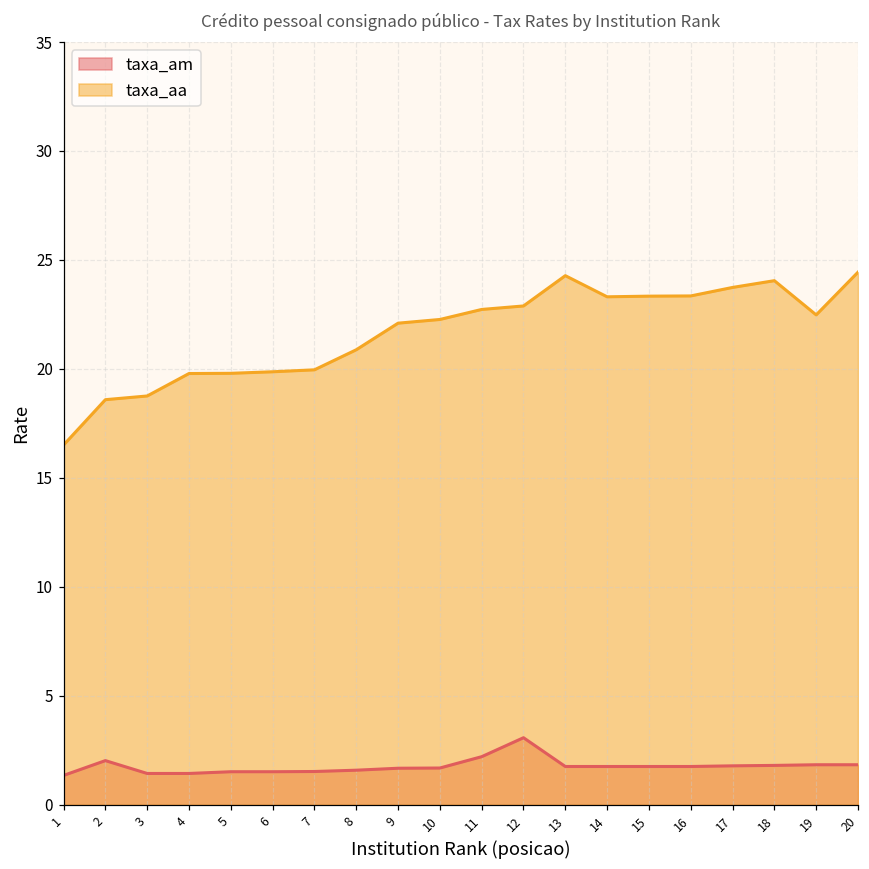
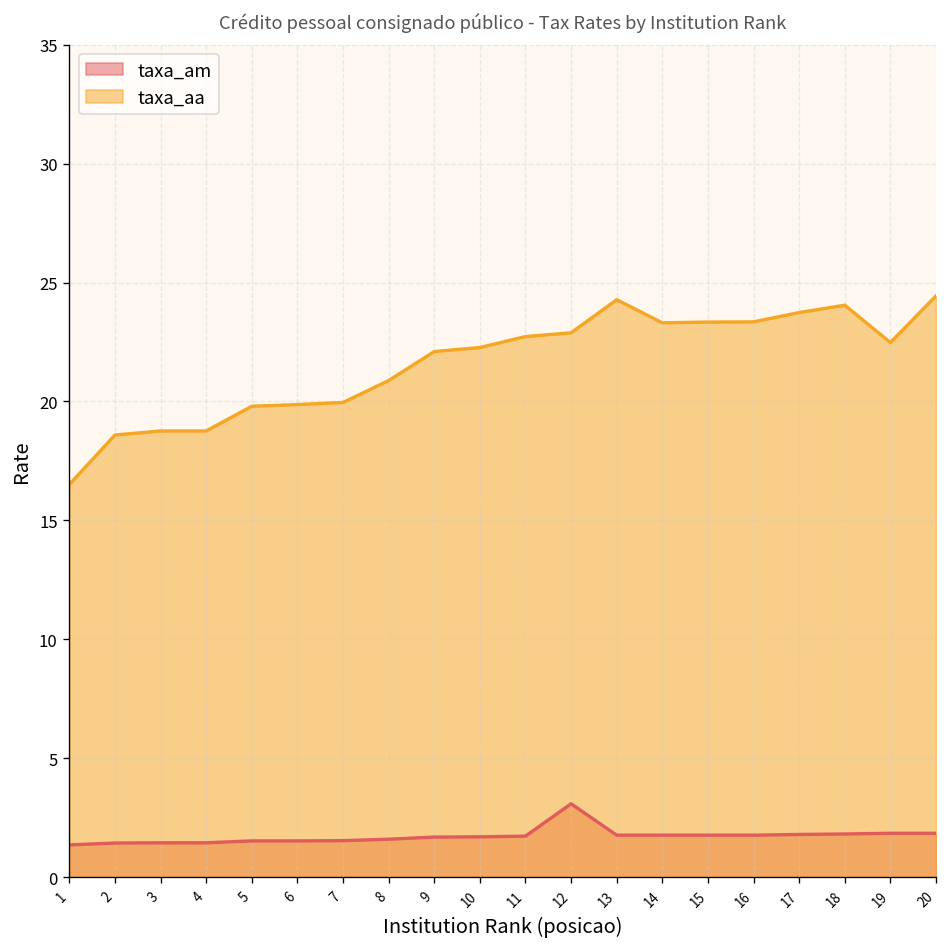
taxa_am, 2: 2.0 -> 1.4
taxa_aa, 4: 19.8 -> 18.8
taxa_am, 11: 2.2 -> 1.7
